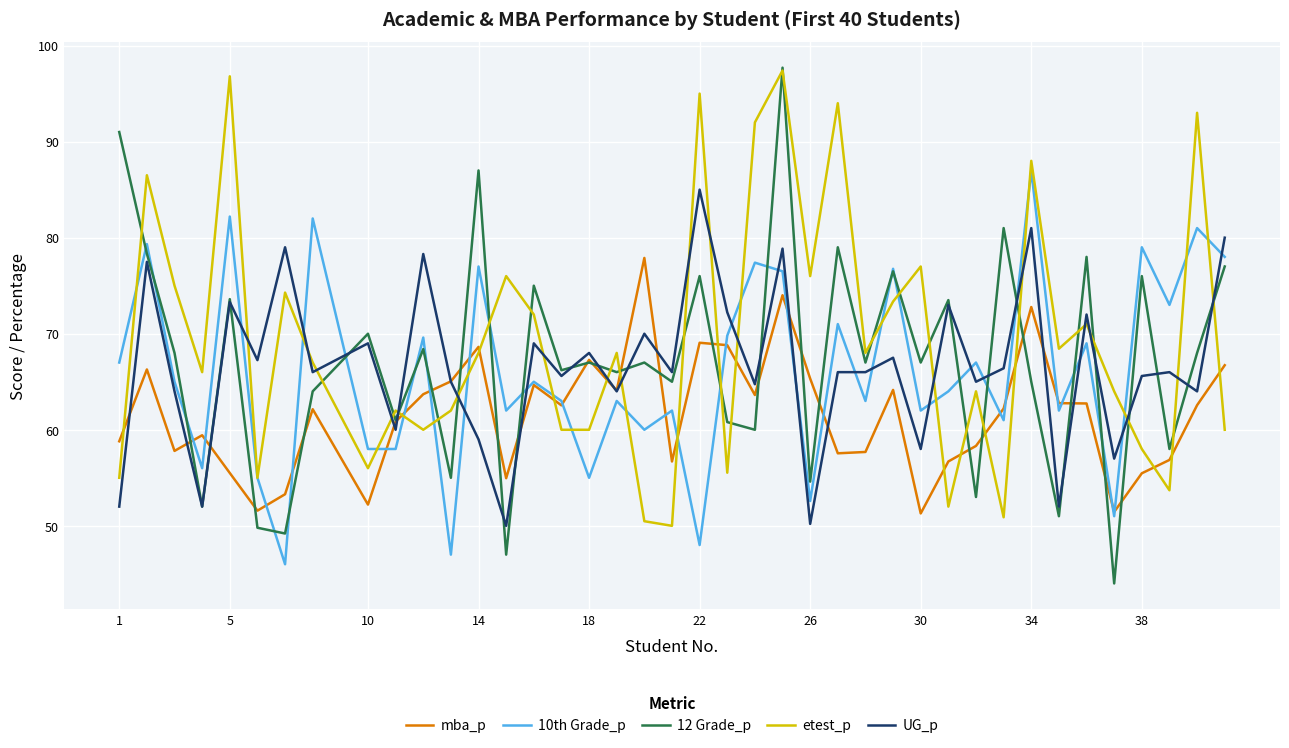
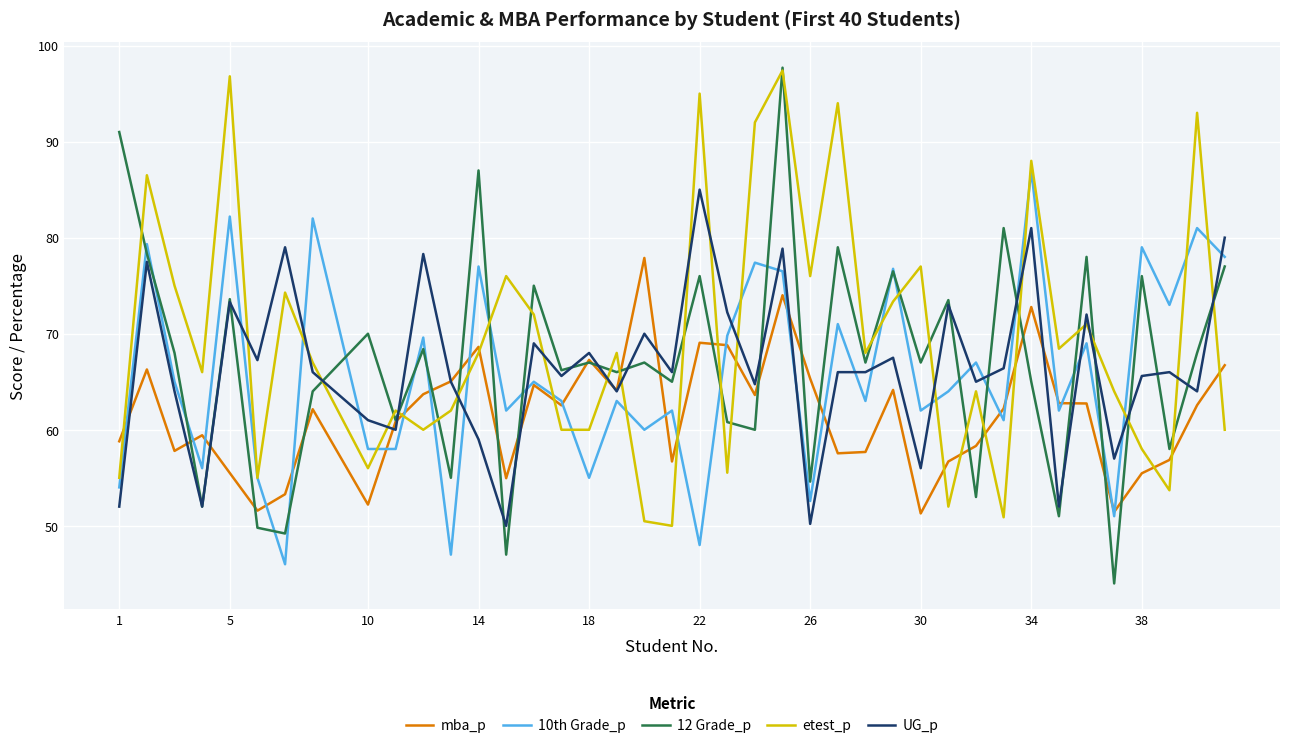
10th Grade_p, 1: 67 -> 54
UG_p, 10: 69 -> 61
UG_p, 30: 58 -> 56
